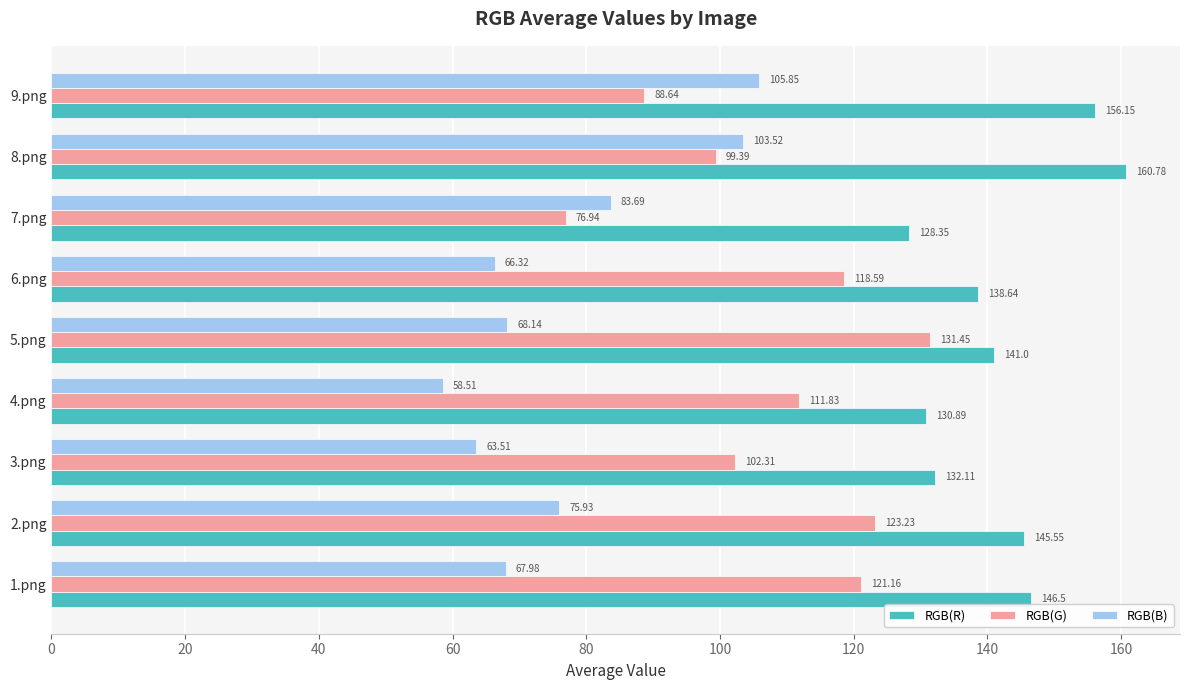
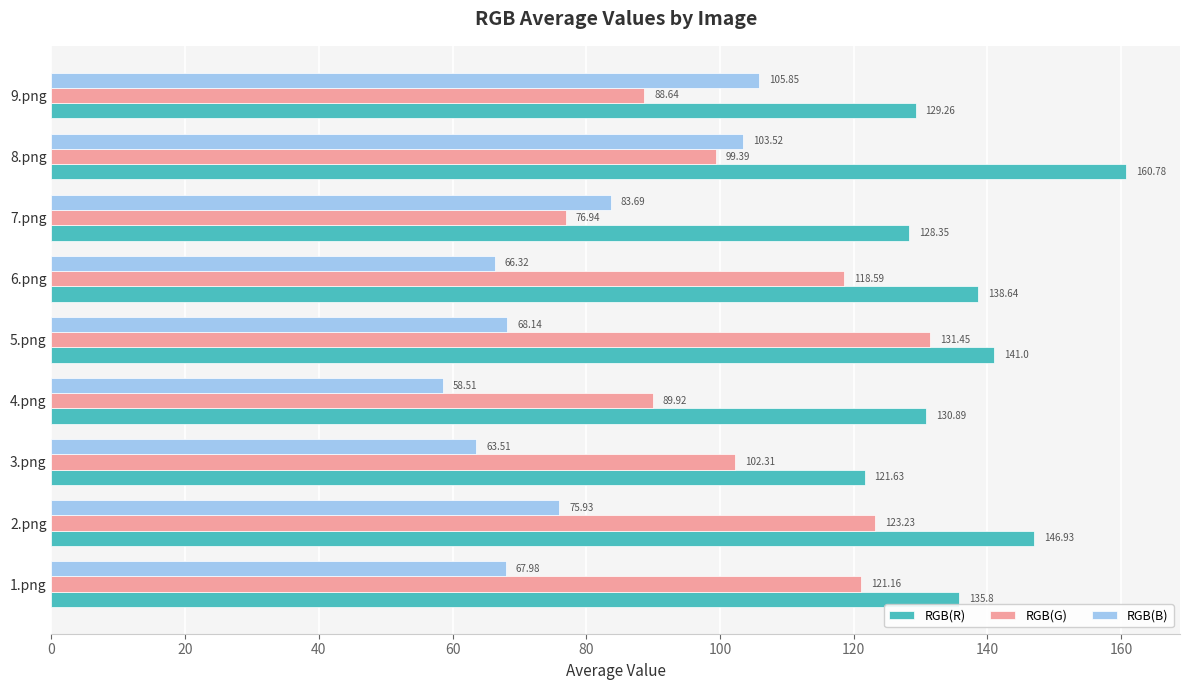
RGB(R), 9.png: 156.15 -> 129.26
RGB(G), 4.png: 111.83 -> 89.92
RGB(R), 3.png: 132.11 -> 121.63
RGB(R), 2.png: 145.55 -> 146.93
RGB(R), 1.png: 146.5 -> 135.8
